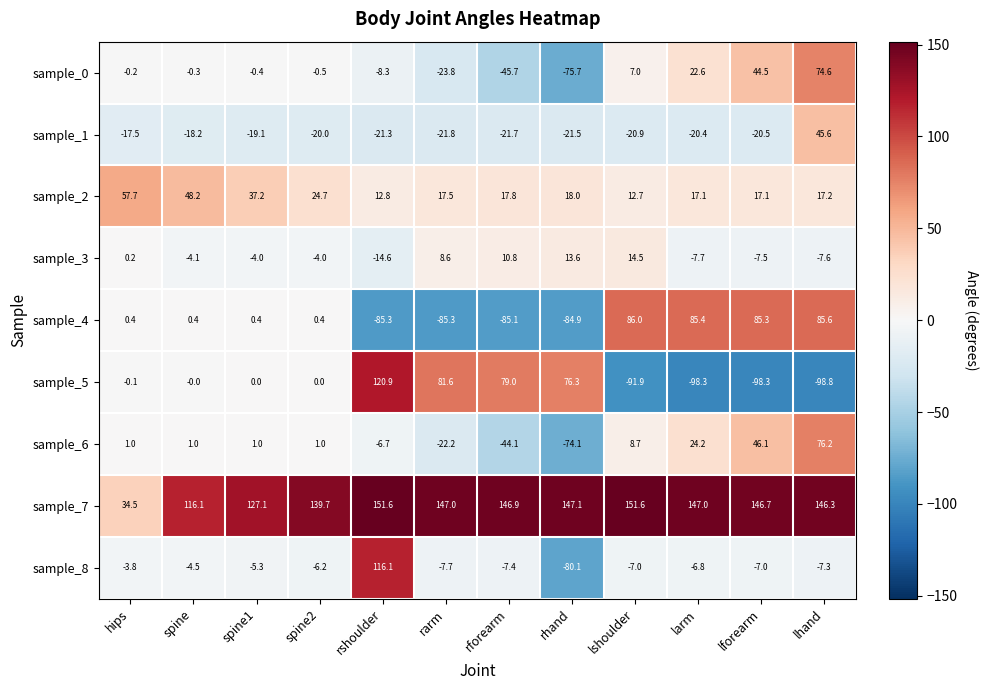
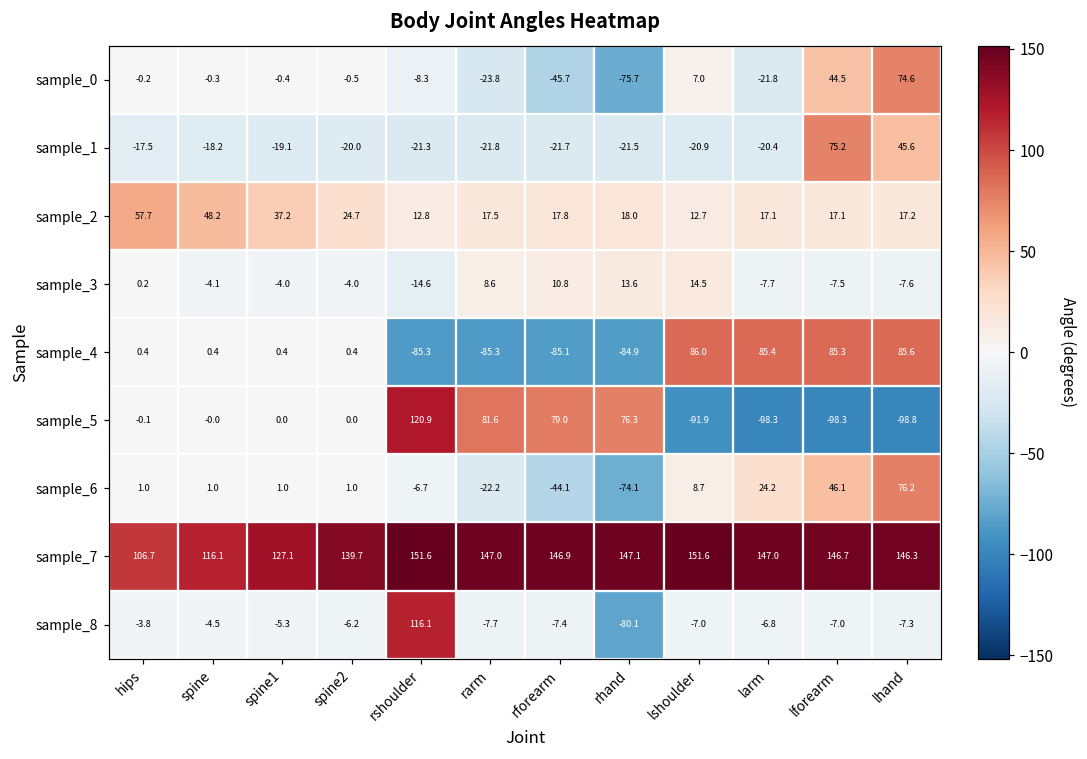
sample_0, larm: 22.6 -> -21.8
sample_1, lforearm: -20.5 -> 75.2
sample_7, hips: 34.5 -> 106.7
